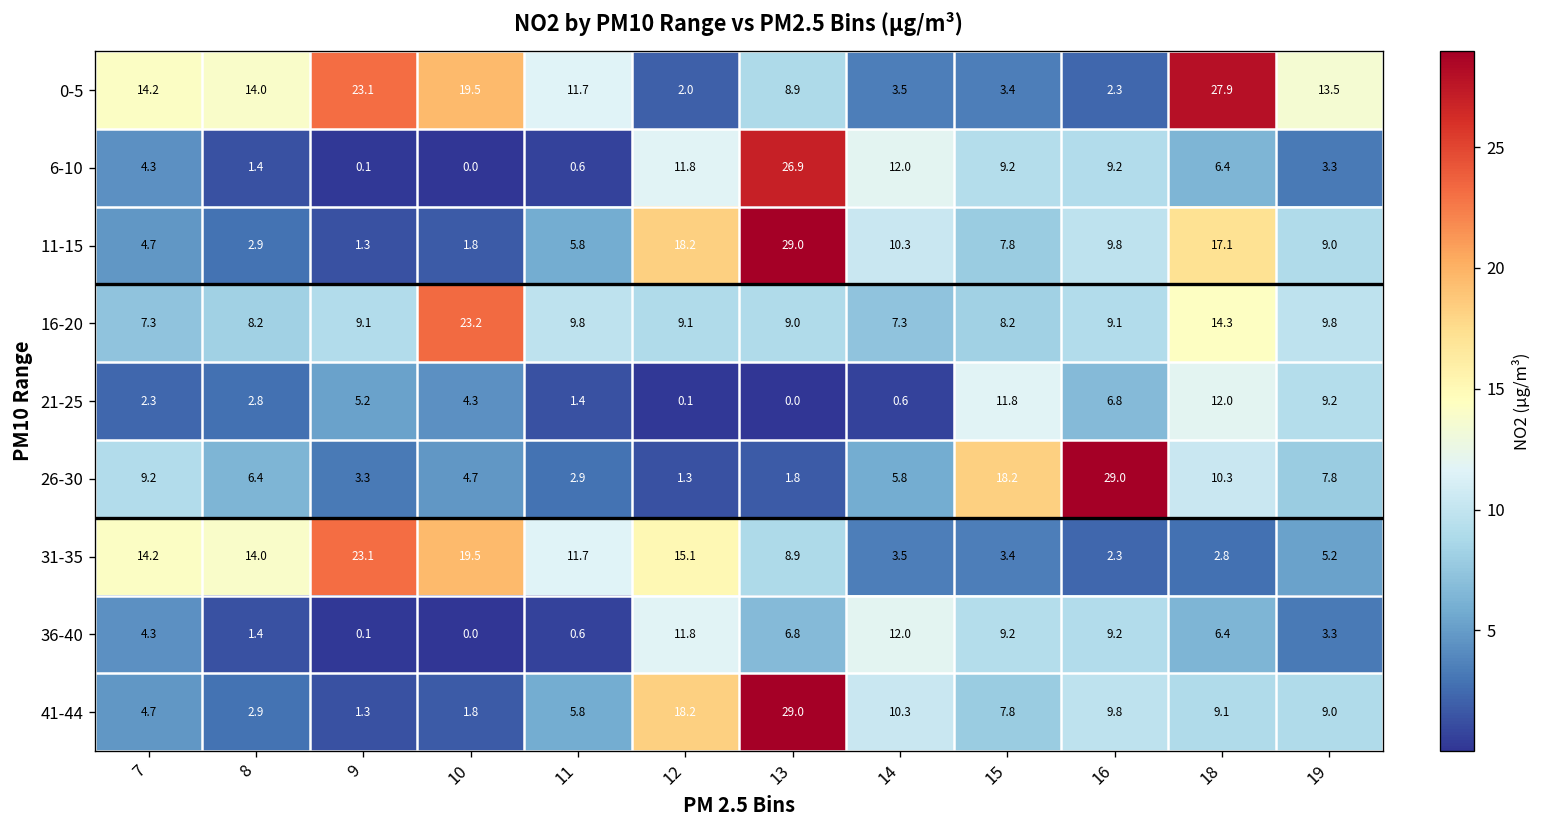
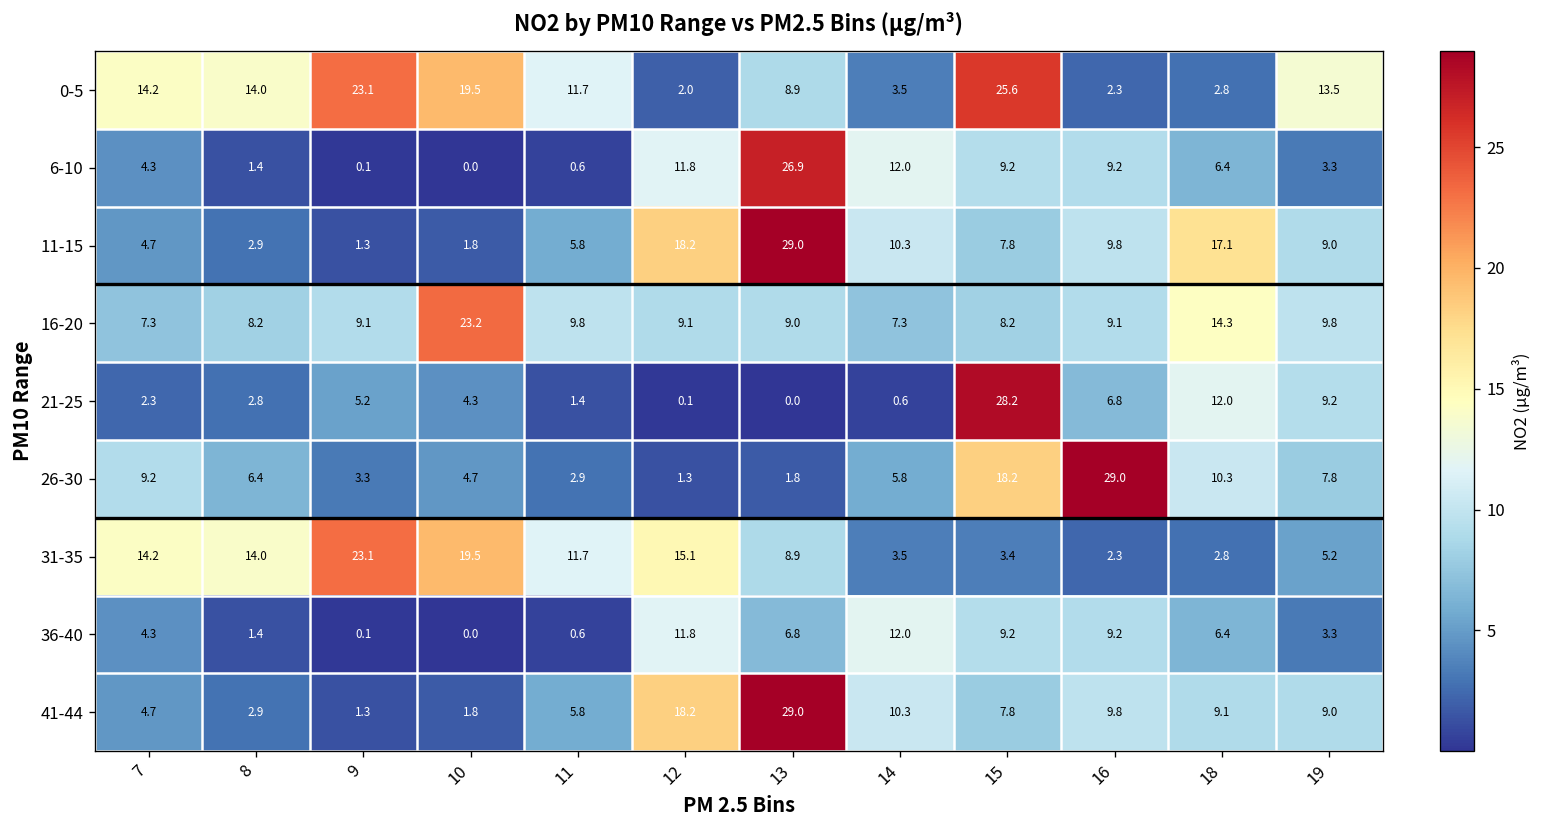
0-5, 15: 3.4 -> 25.6
0-5, 18: 27.9 -> 2.8
21-25, 15: 11.8 -> 28.2
